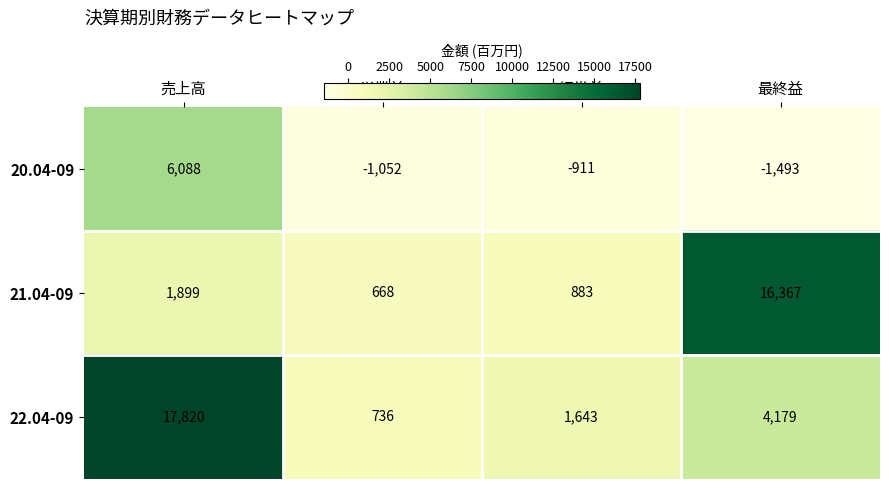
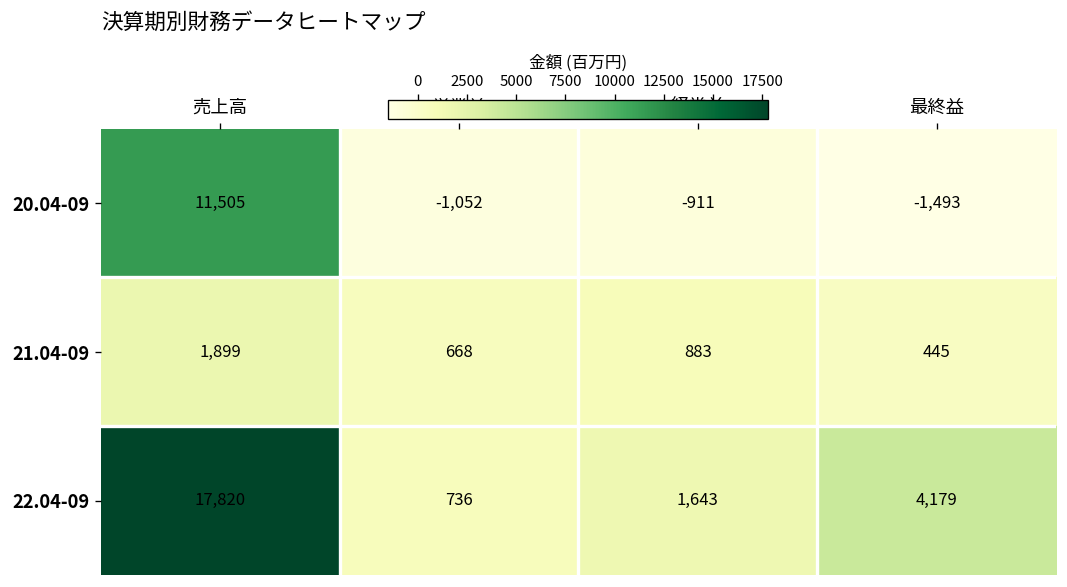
20.04-09, 売上高: 6,088 -> 11,505
21.04-09, 最終益: 16,367 -> 445
